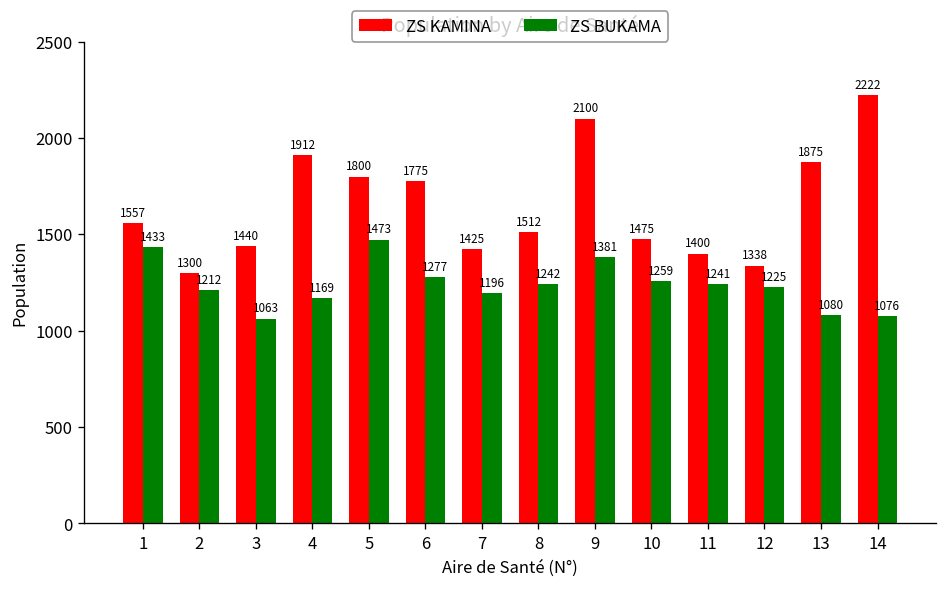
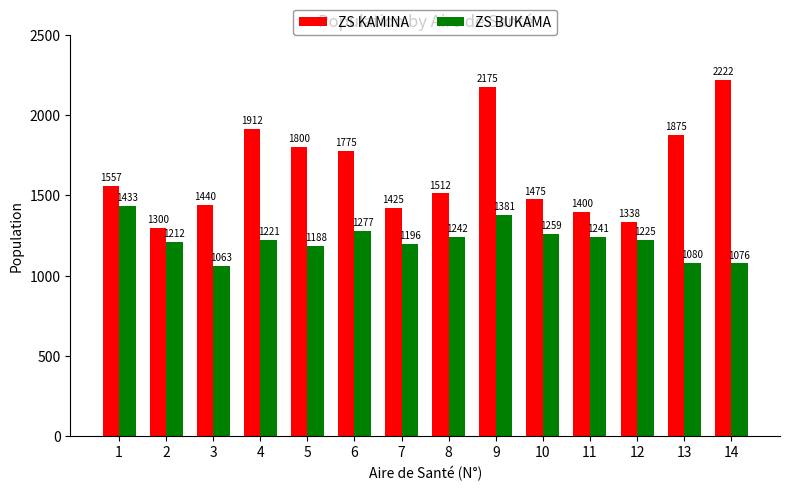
ZS BUKAMA, 4: 1169 -> 1221
ZS BUKAMA, 5: 1473 -> 1188
ZS KAMINA, 9: 2100 -> 2175
